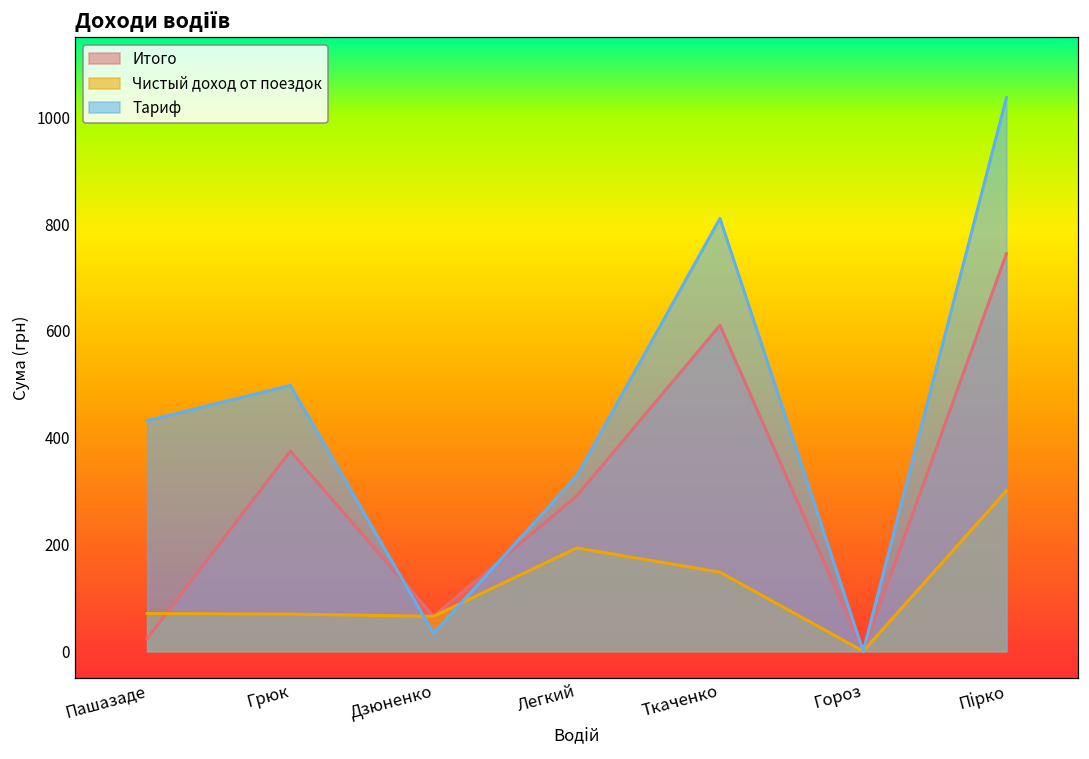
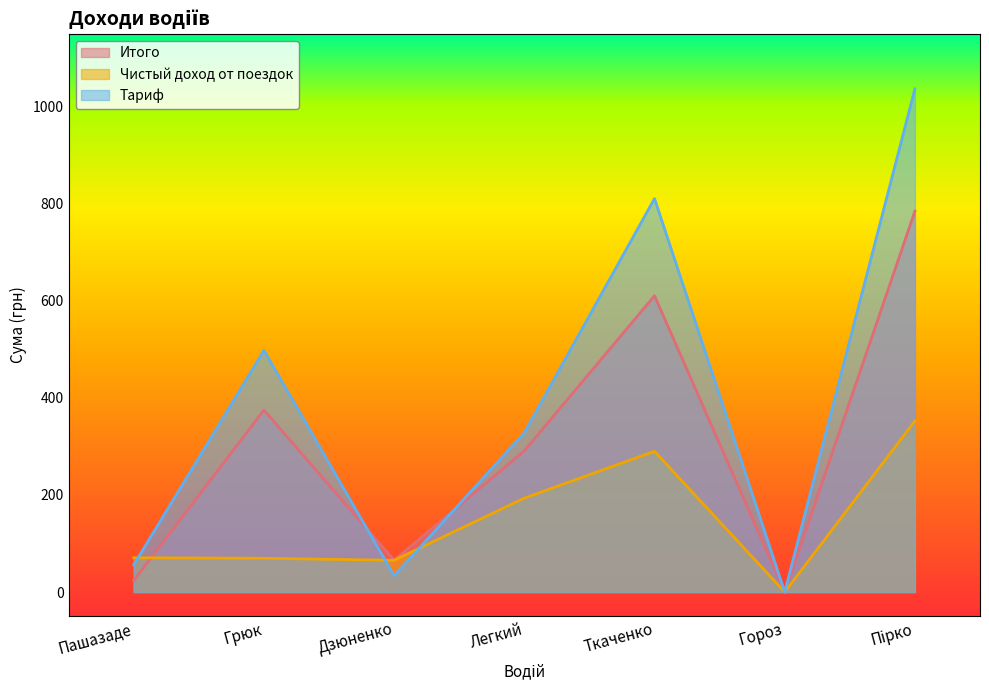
Тариф, Пашазаде: 430 -> 60
Чистый доход от поездок, Ткаченко: 150 -> 290
Итого, Пірко: 740 -> 780
Чистый доход от поездок, Пірко: 300 -> 350
